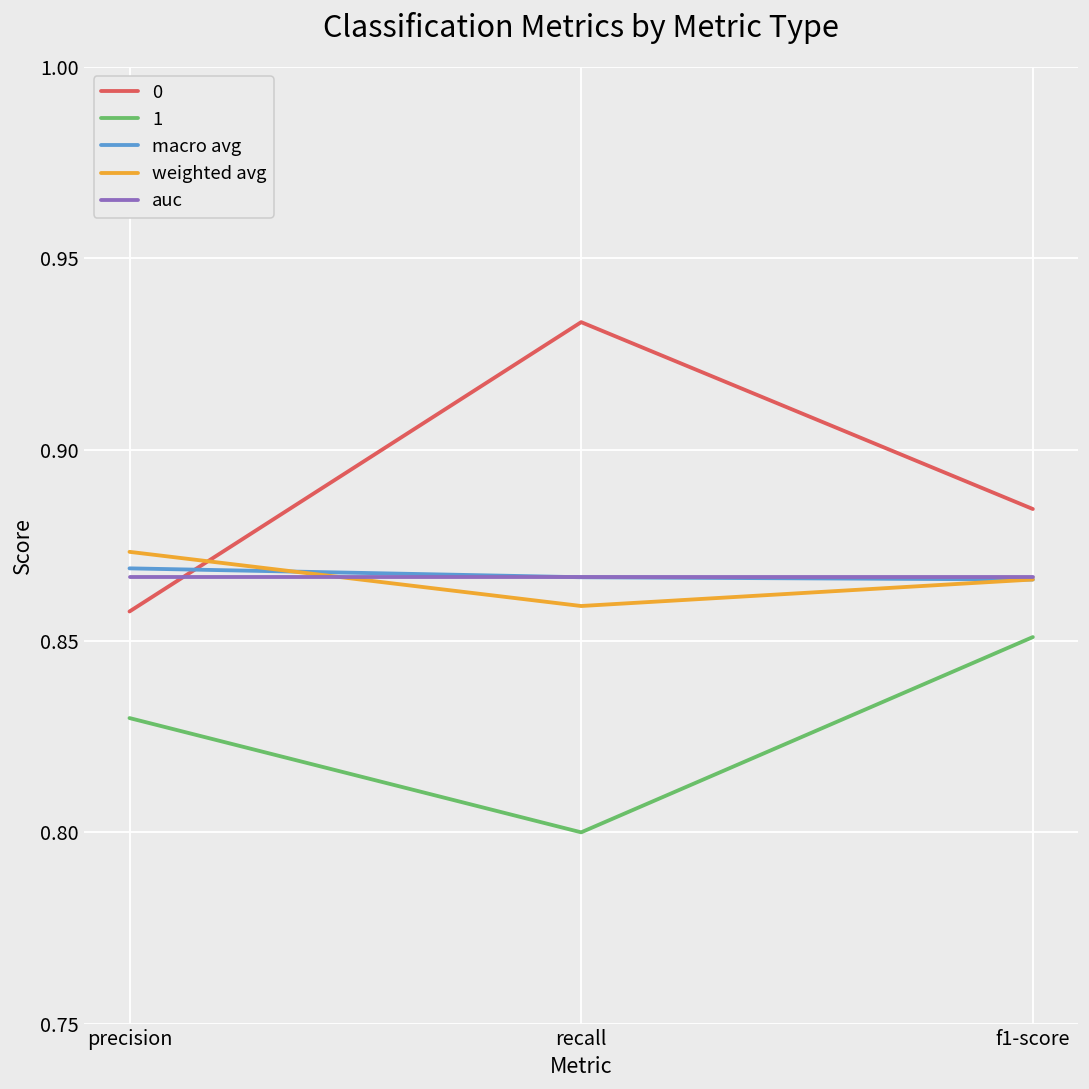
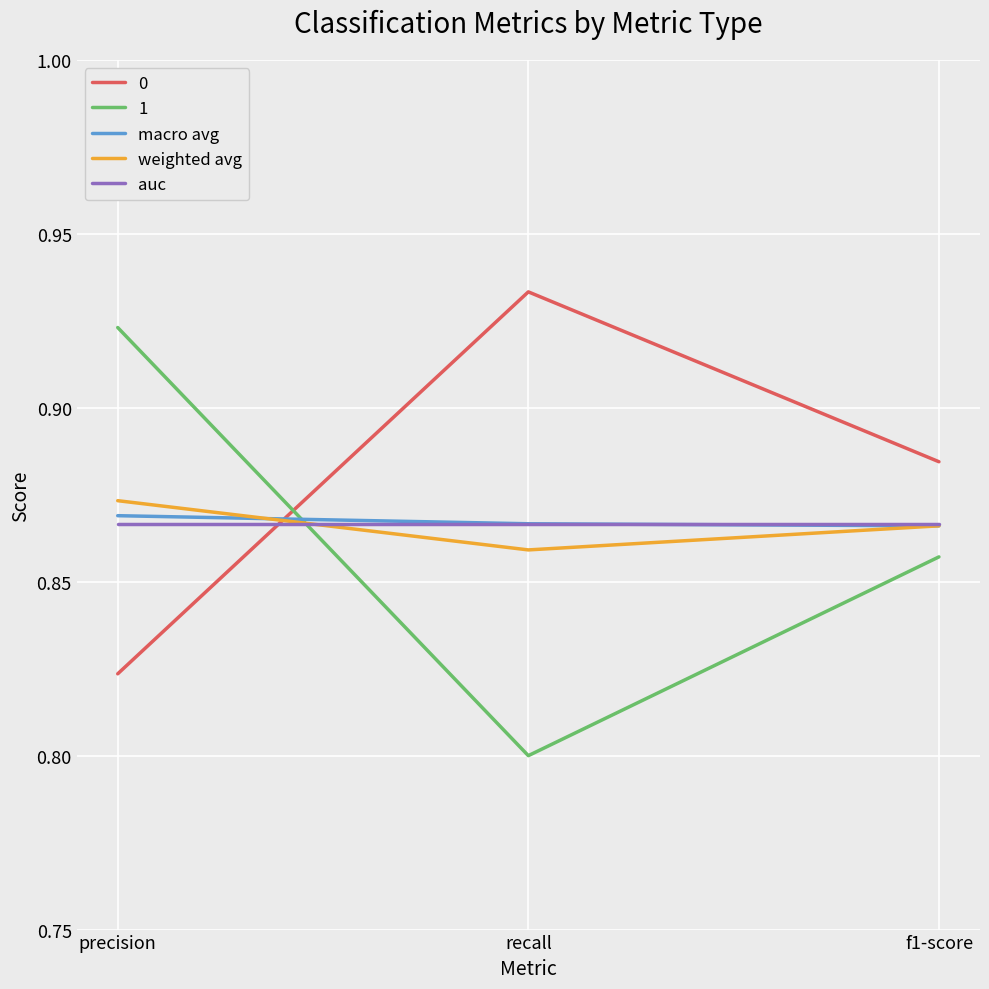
0, precision: 0.858 -> 0.824
1, precision: 0.830 -> 0.923
1, f1-score: 0.851 -> 0.857
